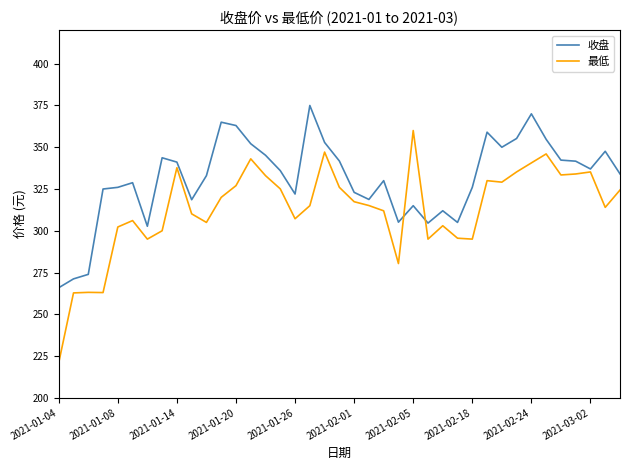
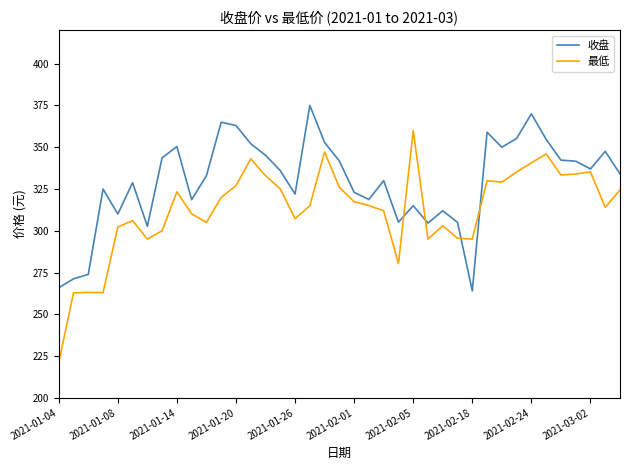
收盘, 2021-01-08: 326 -> 310
收盘, 2021-01-14: 341 -> 350
最低, 2021-01-14: 338 -> 323
收盘, 2021-02-18: 326 -> 264
